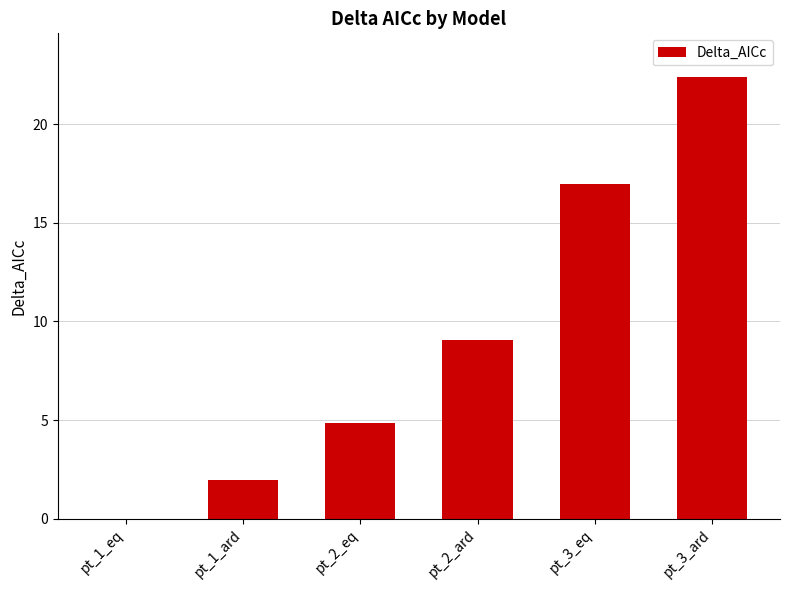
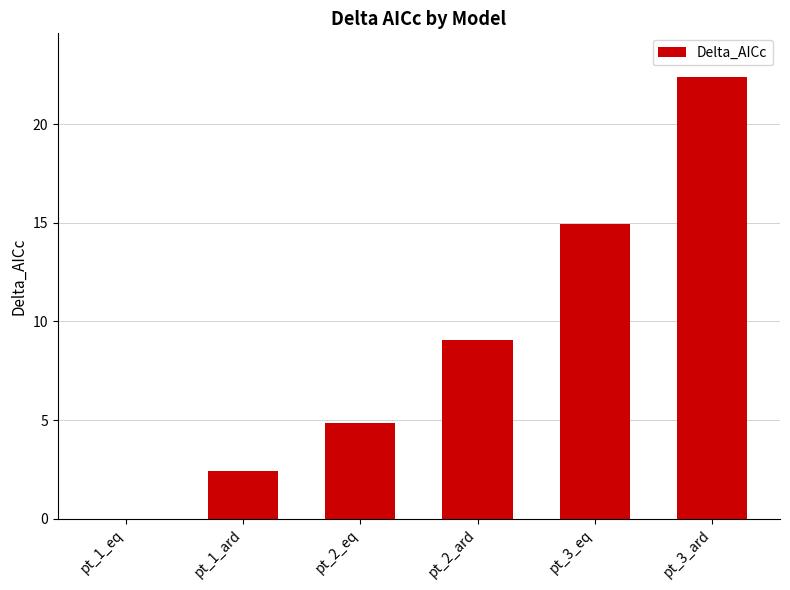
pt_1_ard: 1.9 -> 2.4
pt_3_eq: 17.0 -> 14.9
